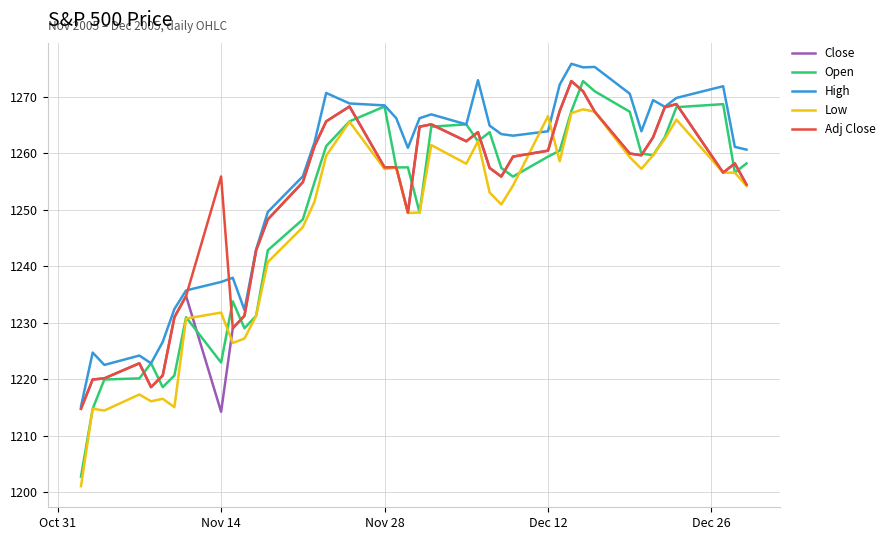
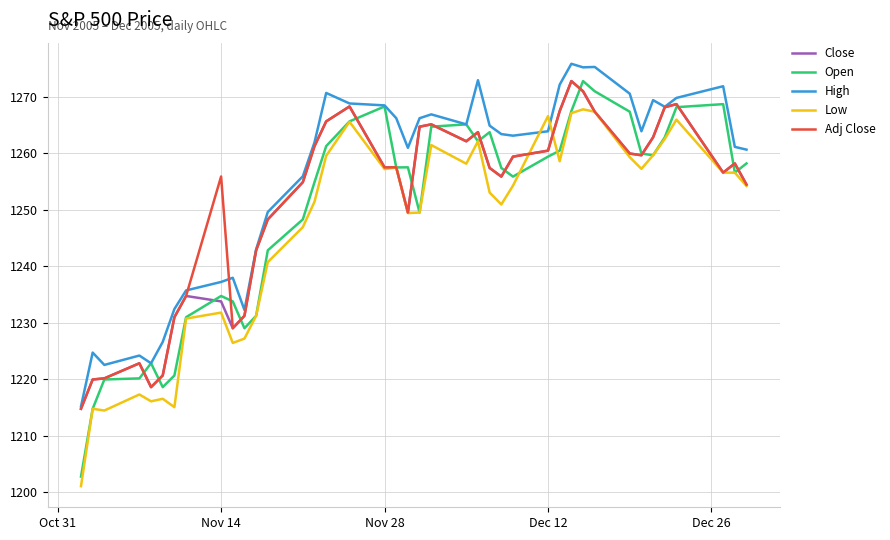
Close, Nov 14: 1214 -> 1234
Open, Nov 14: 1223 -> 1235
